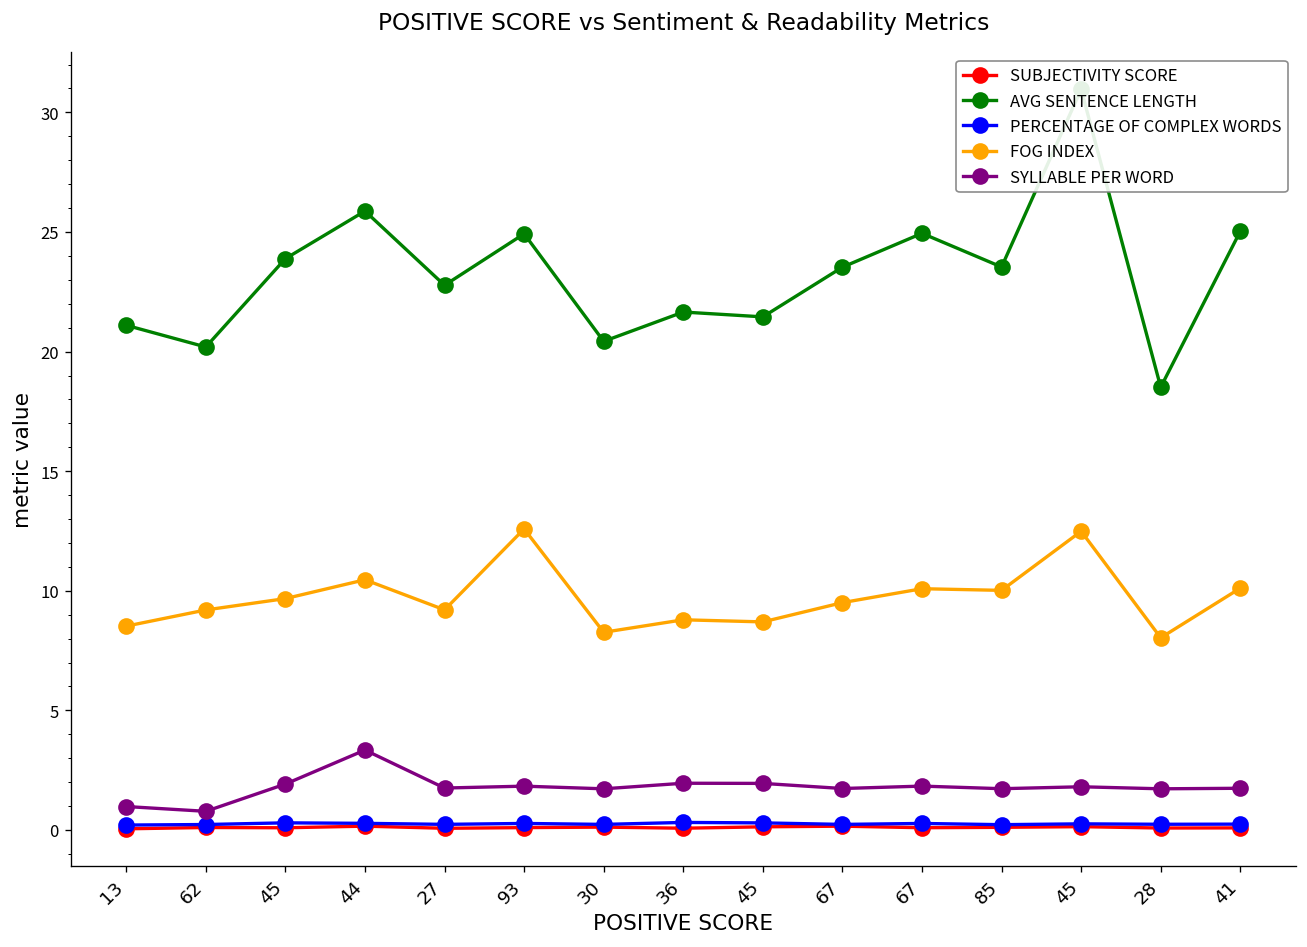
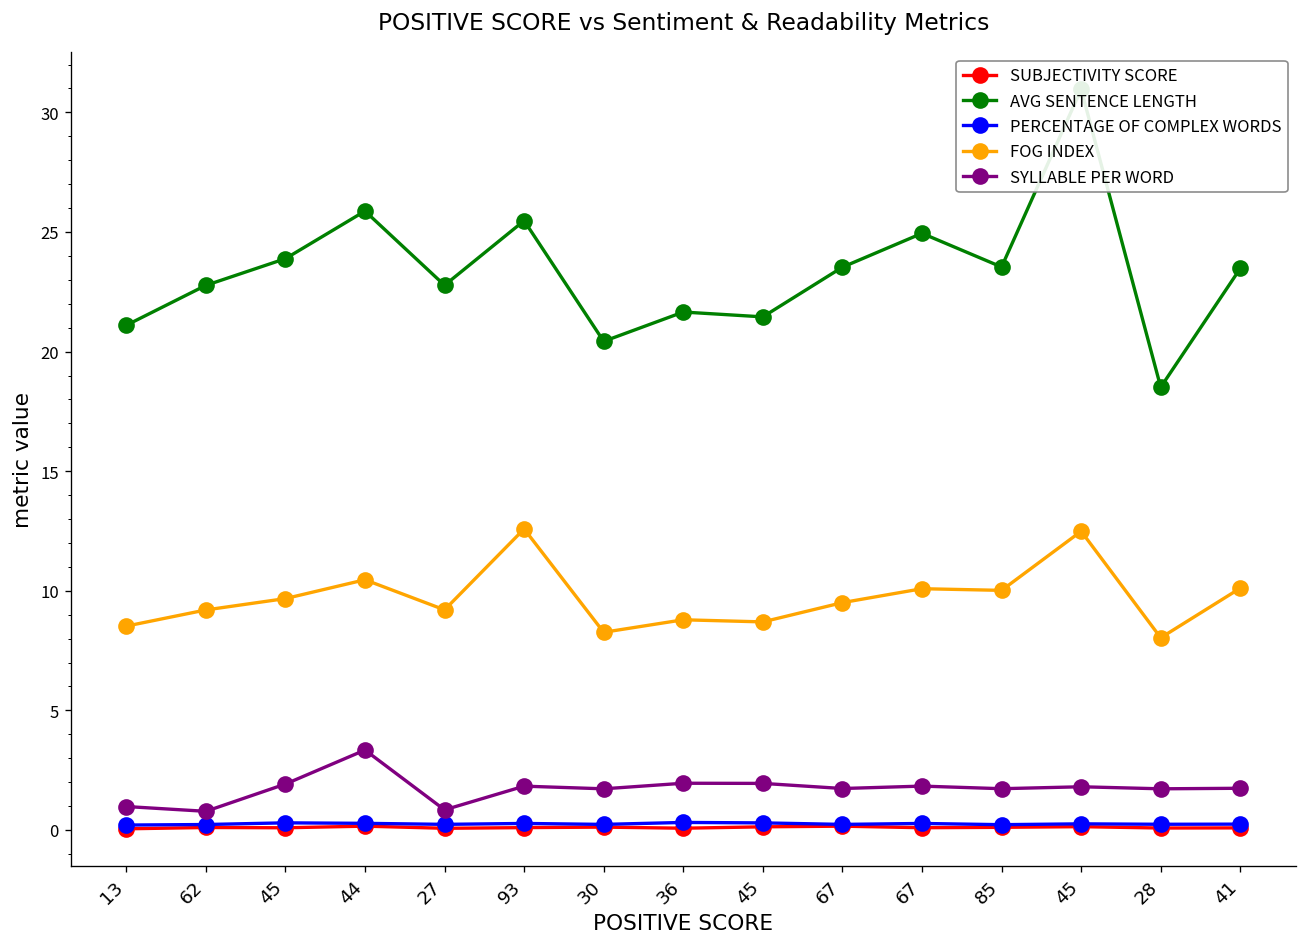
AVG SENTENCE LENGTH, 62: 20.2 -> 22.8
SYLLABLE PER WORD, 27: 1.8 -> 0.8
AVG SENTENCE LENGTH, 93: 24.9 -> 25.5
AVG SENTENCE LENGTH, 41: 25.0 -> 23.5
